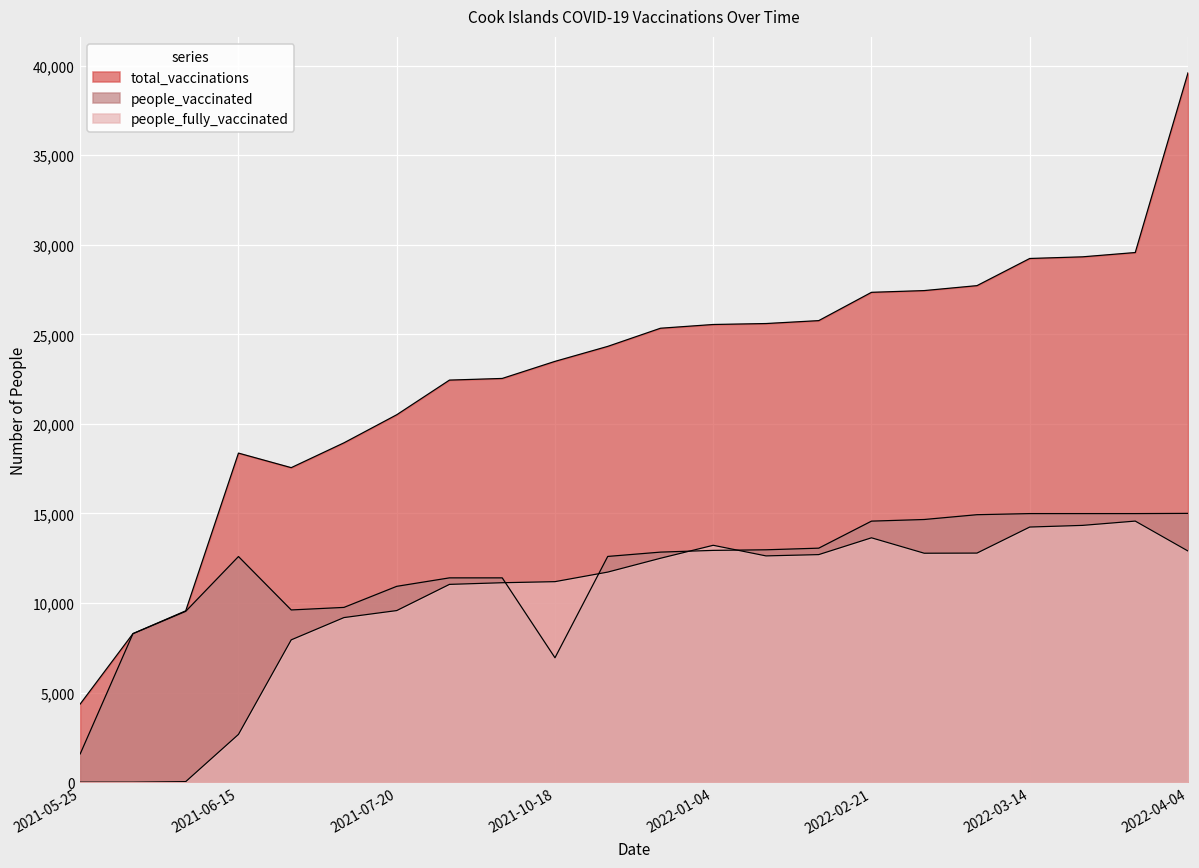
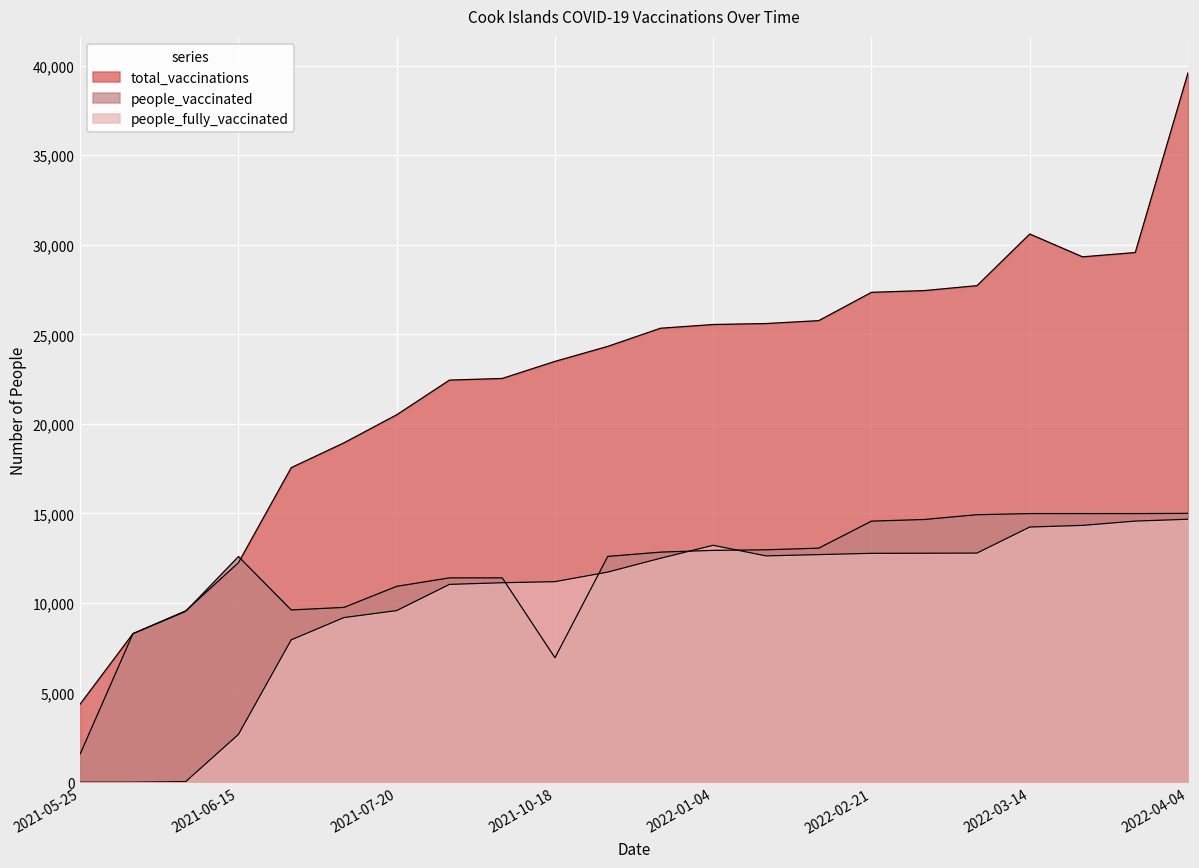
total_vaccinations, 2021-06-15: 18,400 -> 12,300
people_fully_vaccinated, 2022-02-21: 13,600 -> 12,800
total_vaccinations, 2022-03-14: 29,200 -> 30,600
people_fully_vaccinated, 2022-04-04: 12,900 -> 14,700
